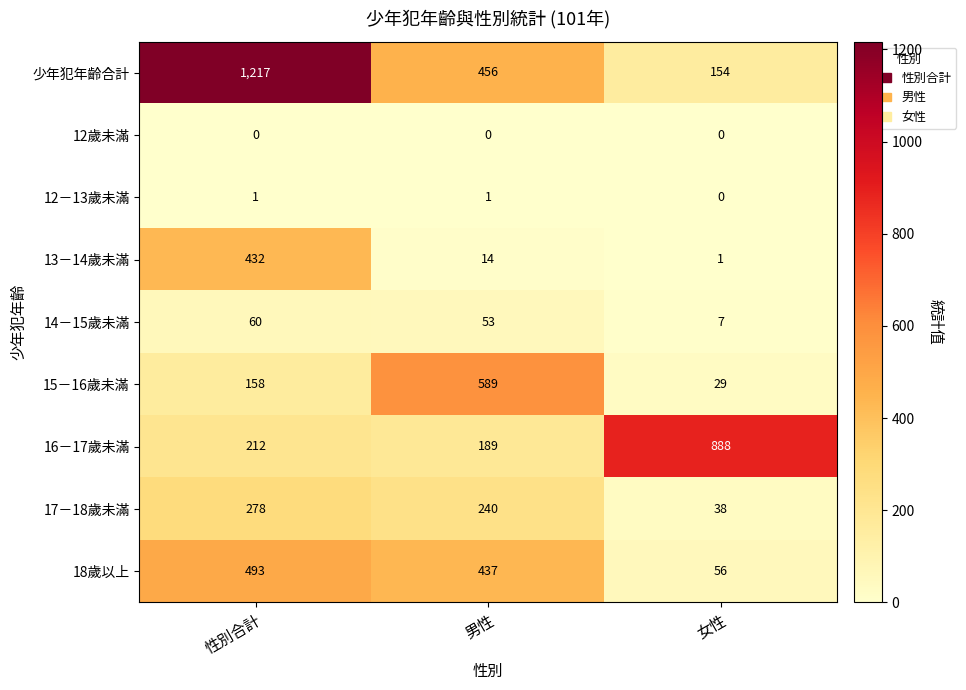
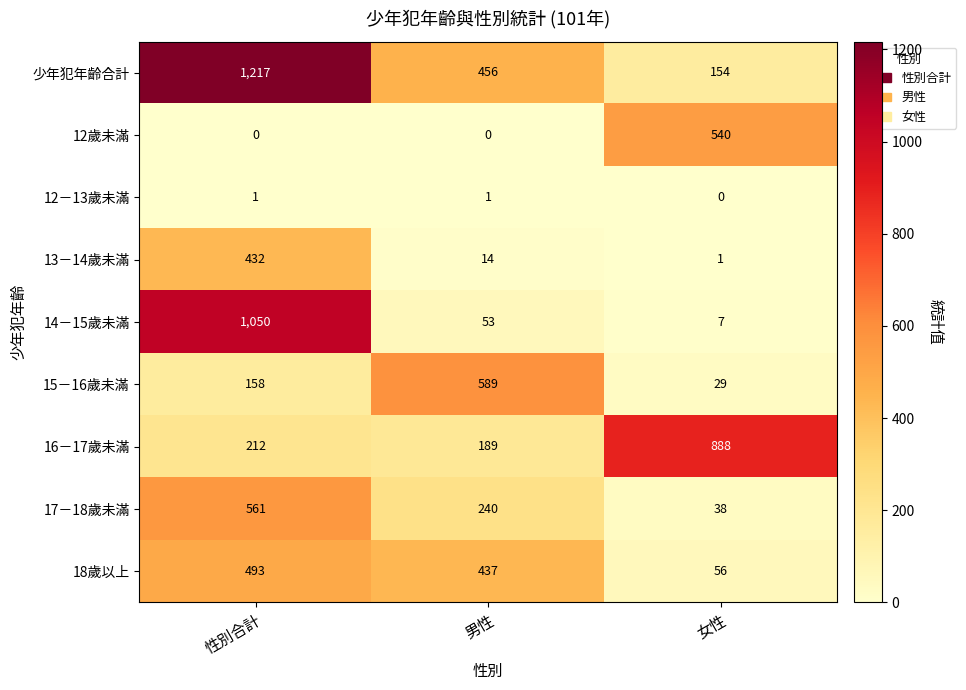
12歲未滿, 女性: 0 -> 540
14－15歲未滿, 性別合計: 60 -> 1,050
17－18歲未滿, 性別合計: 278 -> 561
